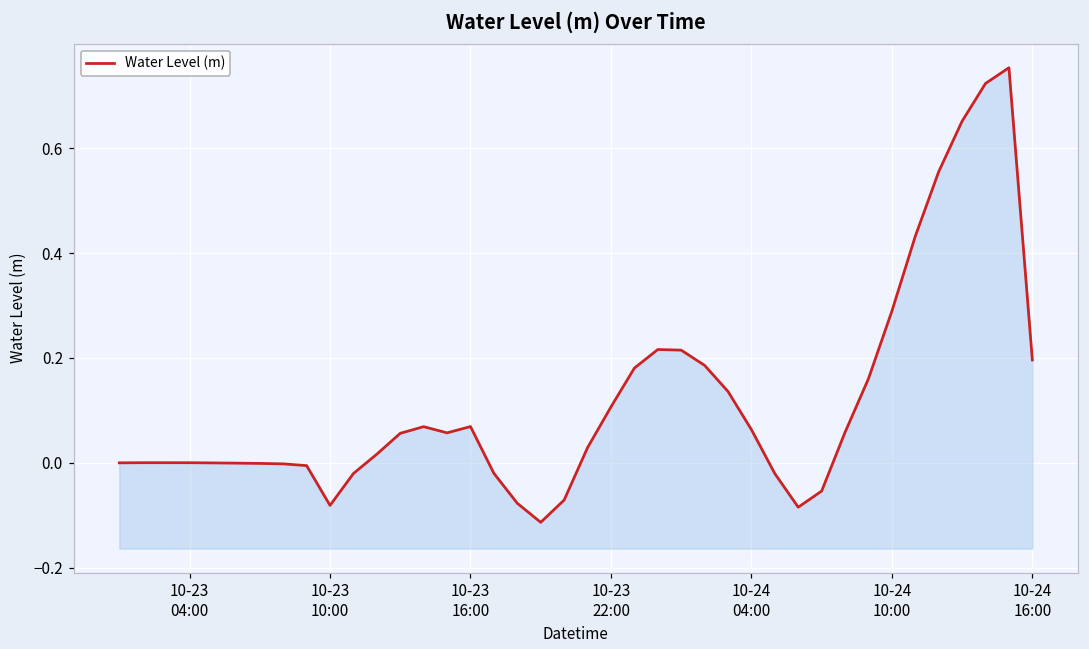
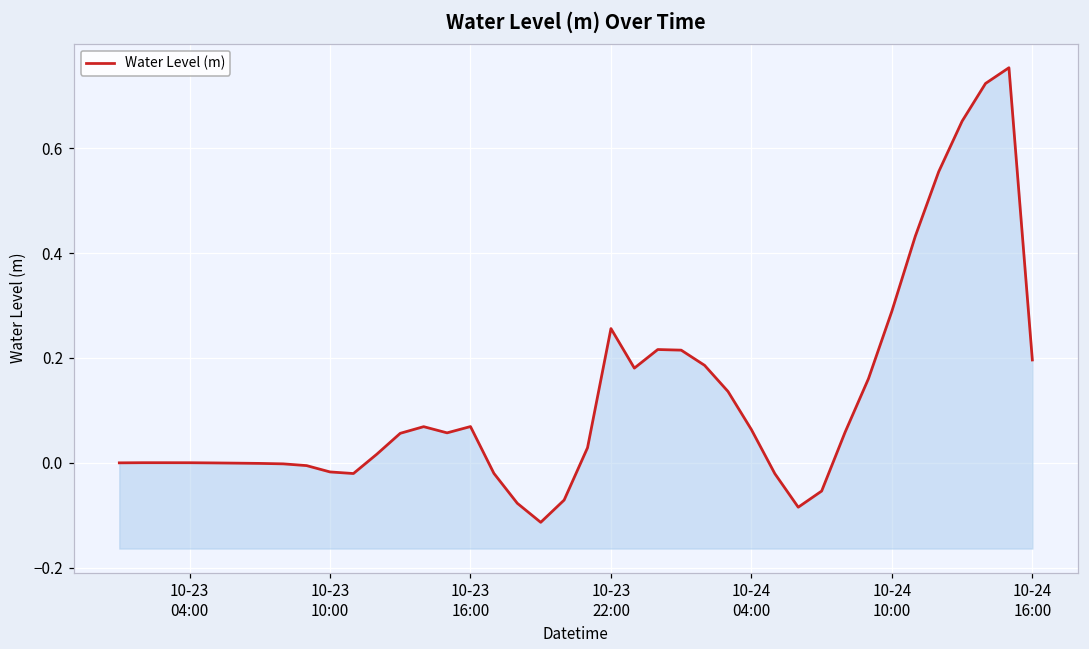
10-23 10:00: -0.08 -> -0.02
10-23 22:00: 0.11 -> 0.26
